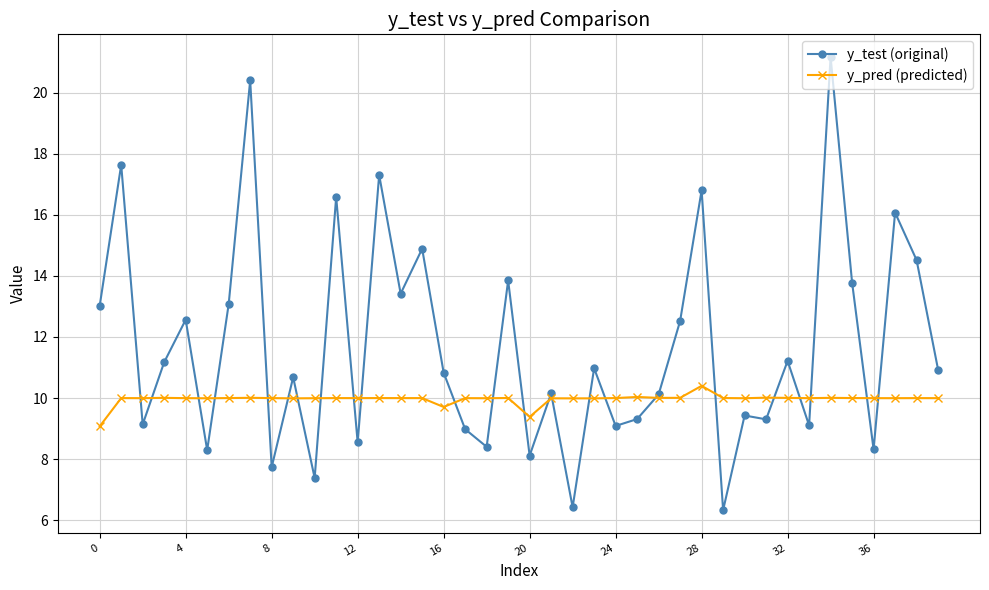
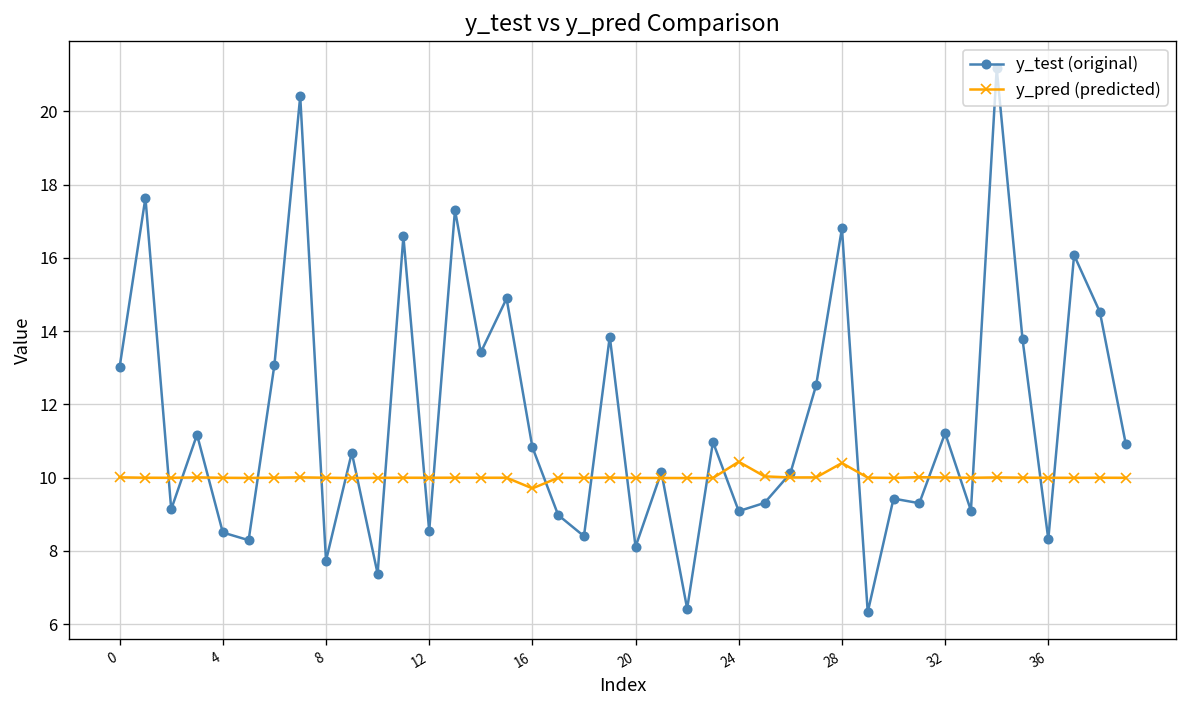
y_pred (predicted), 0: 9.1 -> 10.0
y_test (original), 4: 12.6 -> 8.5
y_pred (predicted), 20: 9.4 -> 10.0
y_pred (predicted), 24: 10.0 -> 10.4
